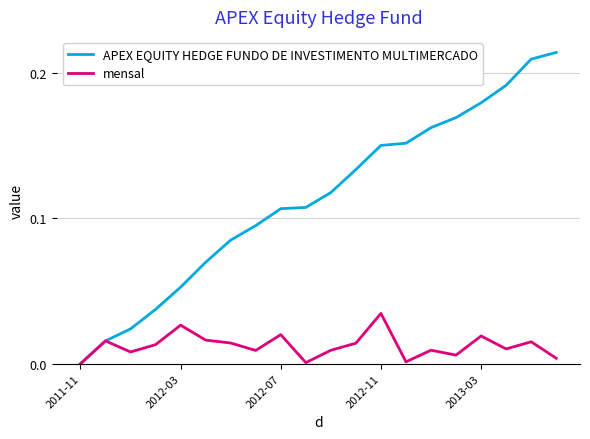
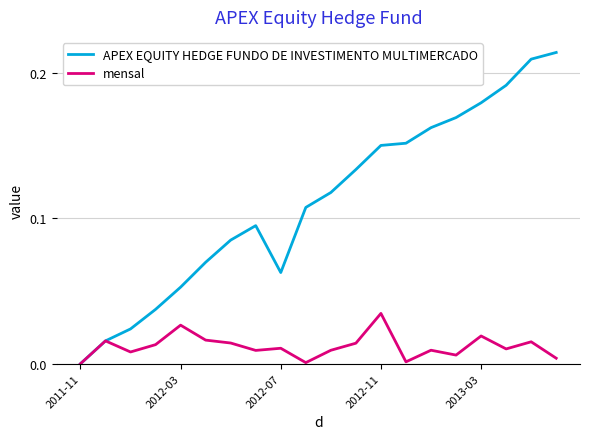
APEX EQUITY HEDGE FUNDO DE INVESTIMENTO MULTIMERCADO, 2012-07: 0.107 -> 0.063
mensal, 2012-07: 0.020 -> 0.011
